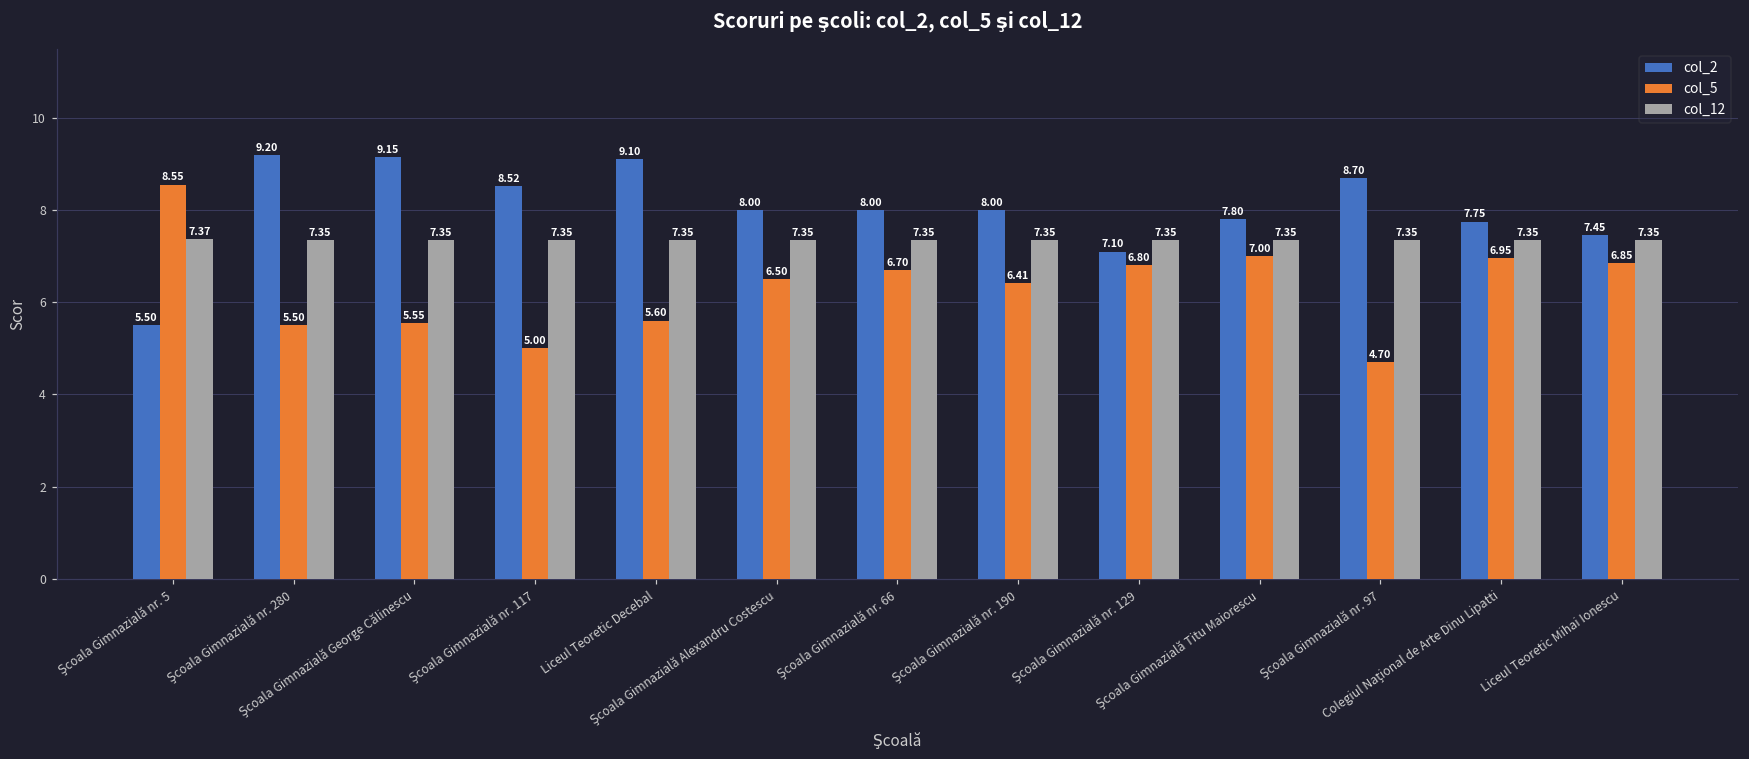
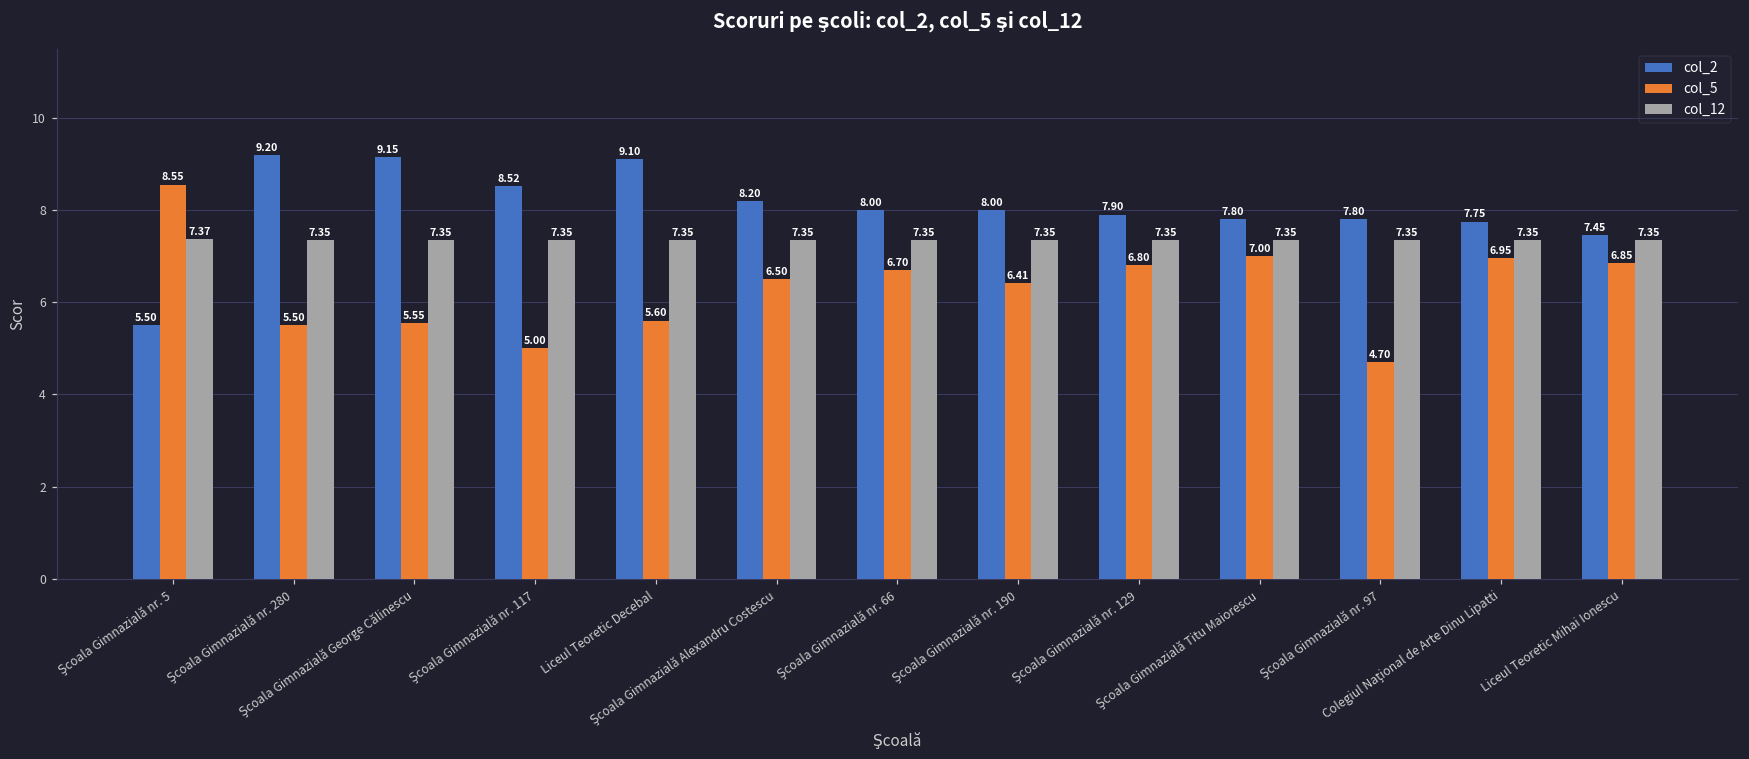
col_2, Şcoala Gimnazială Alexandru Costescu: 8.00 -> 8.20
col_2, Şcoala Gimnazială nr. 129: 7.10 -> 7.90
col_2, Şcoala Gimnazială nr. 97: 8.70 -> 7.80
